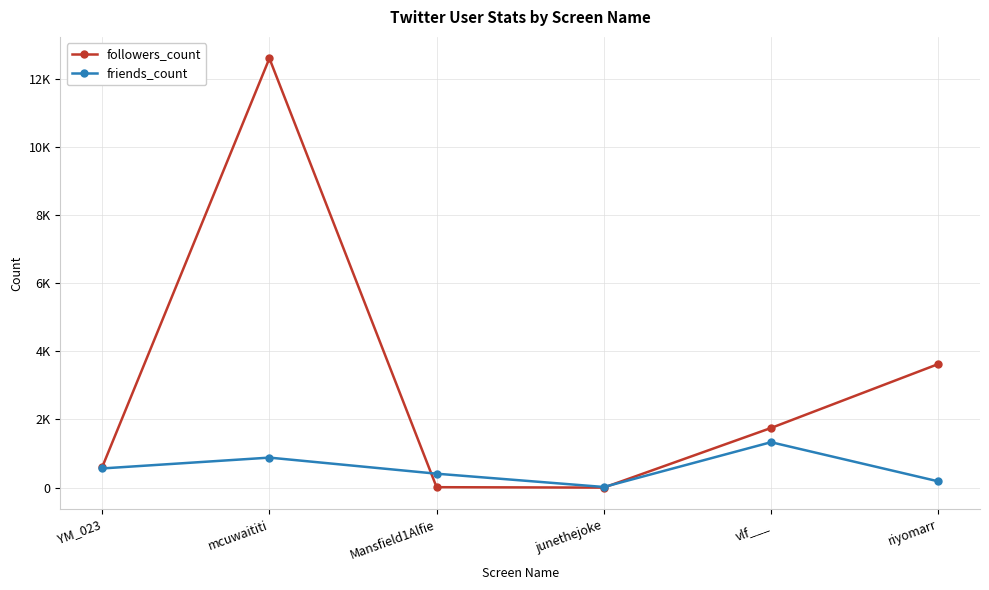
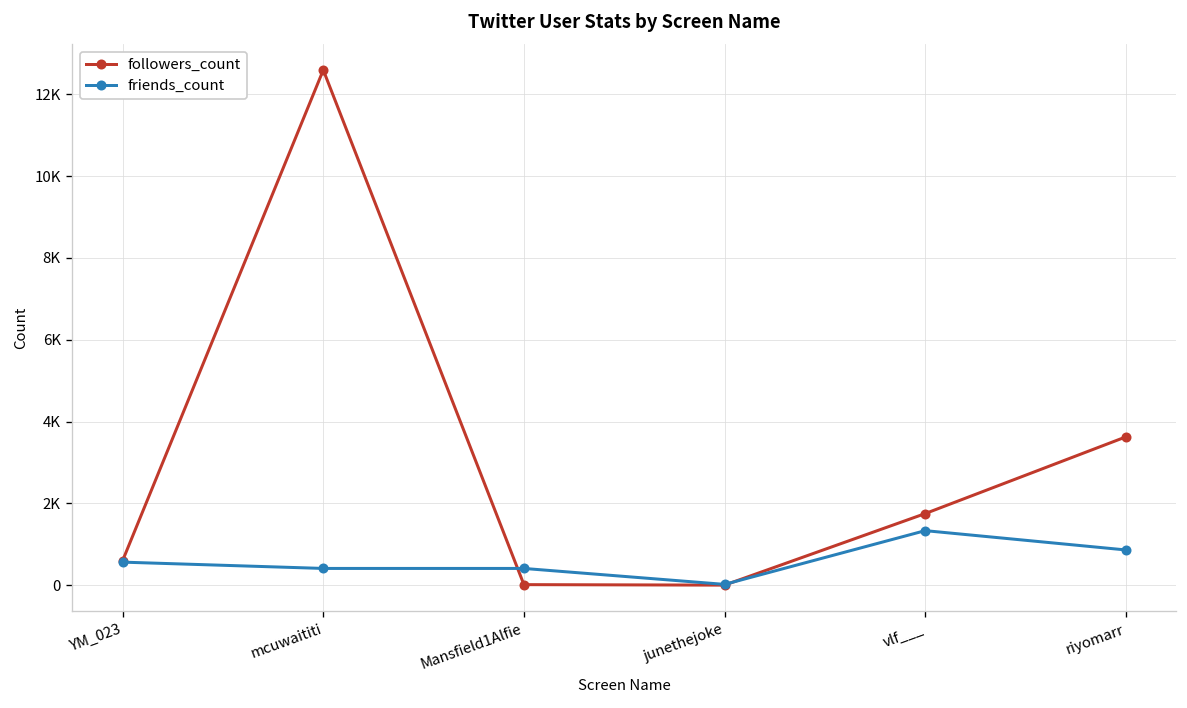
friends_count, mcuwaititi: 900 -> 400
friends_count, riyomarr: 200 -> 900
